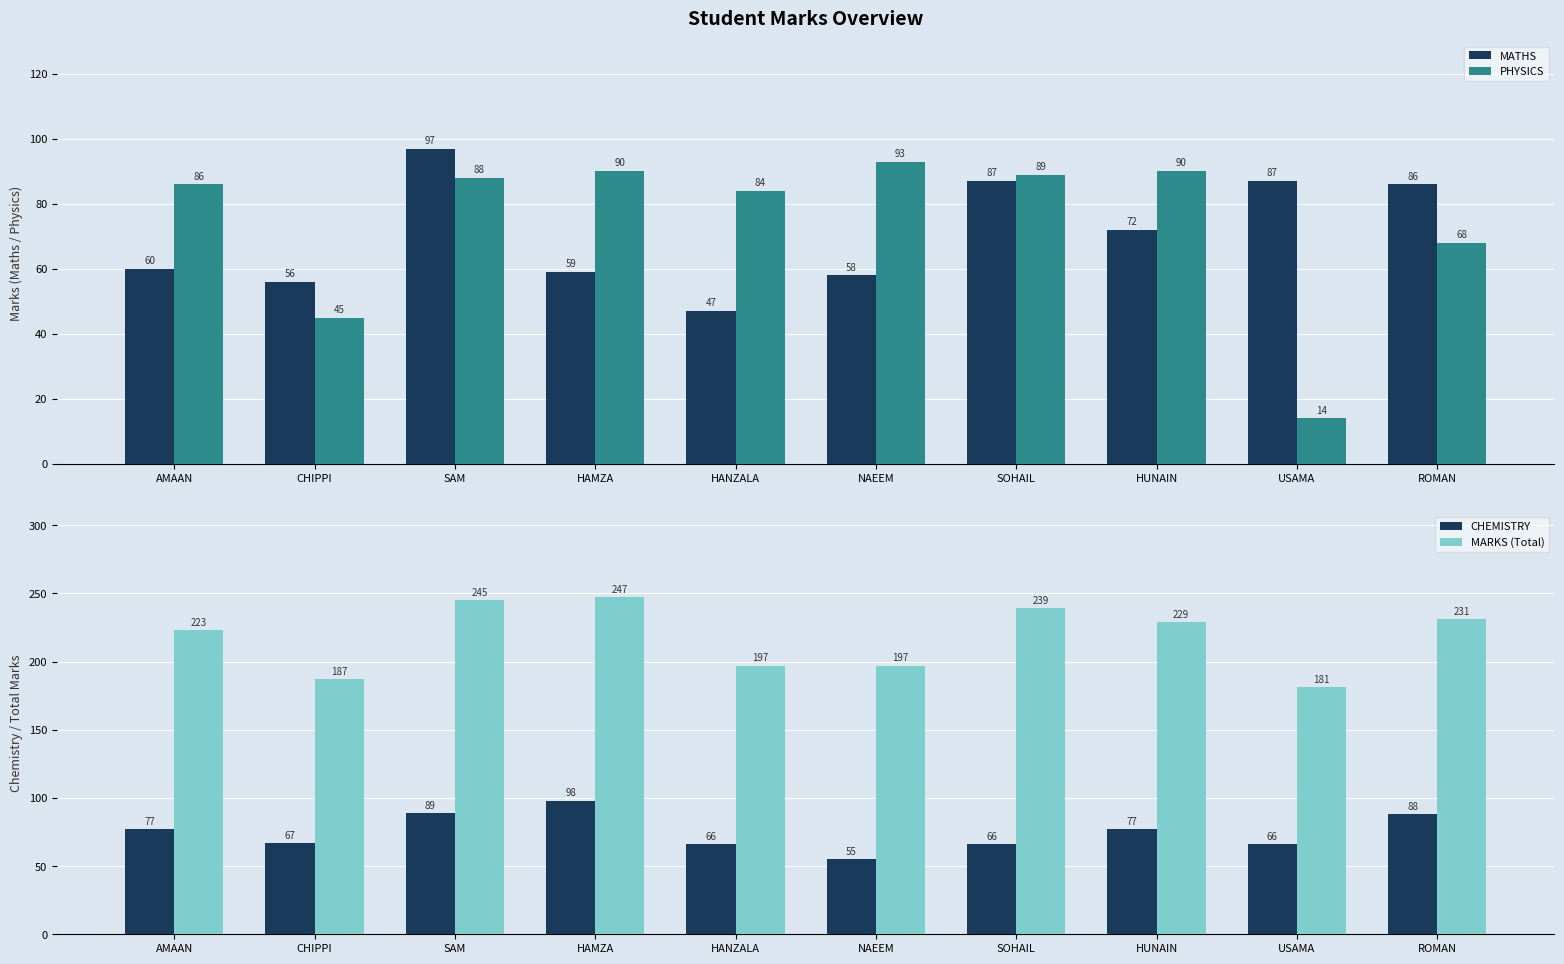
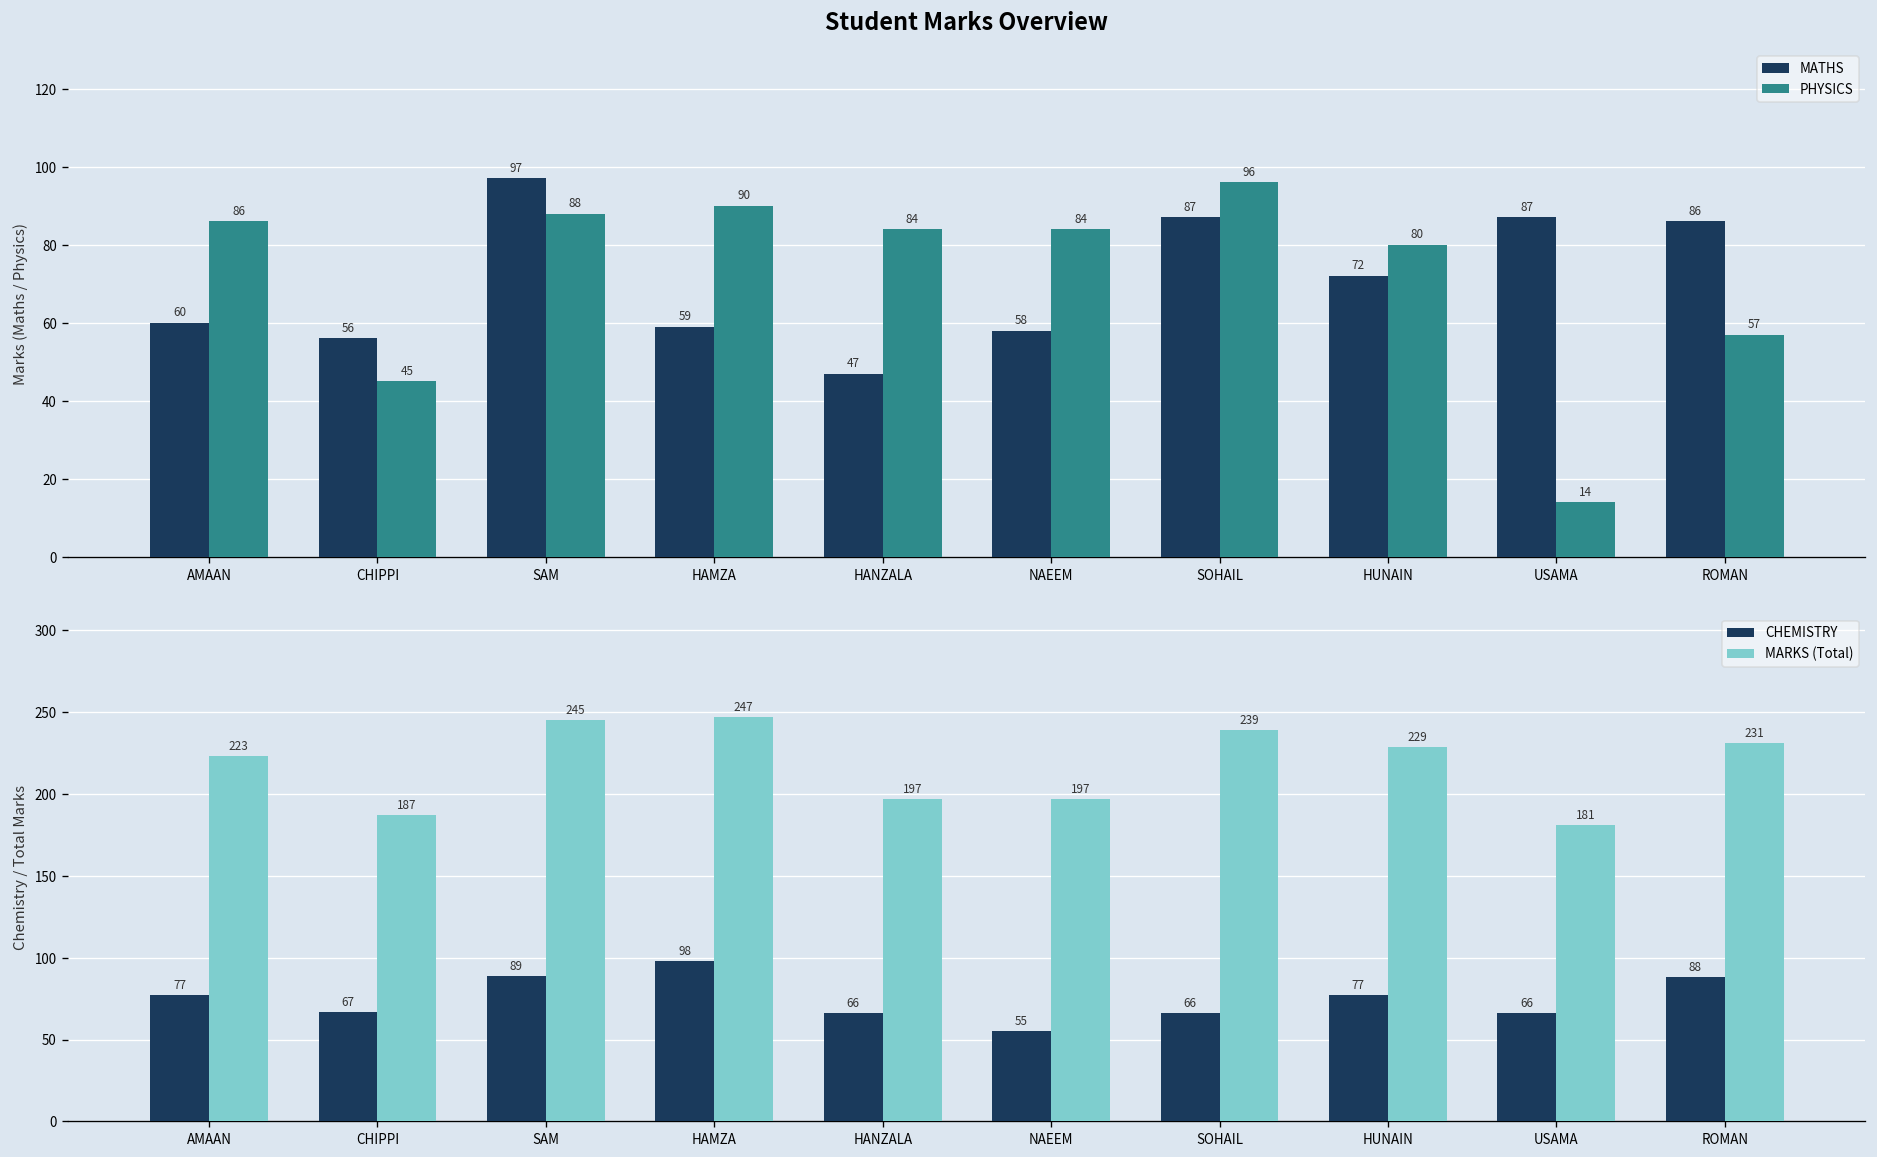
Student Marks Overview, PHYSICS, NAEEM: 93 -> 84
Student Marks Overview, PHYSICS, SOHAIL: 89 -> 96
Student Marks Overview, PHYSICS, HUNAIN: 90 -> 80
Student Marks Overview, PHYSICS, ROMAN: 68 -> 57
